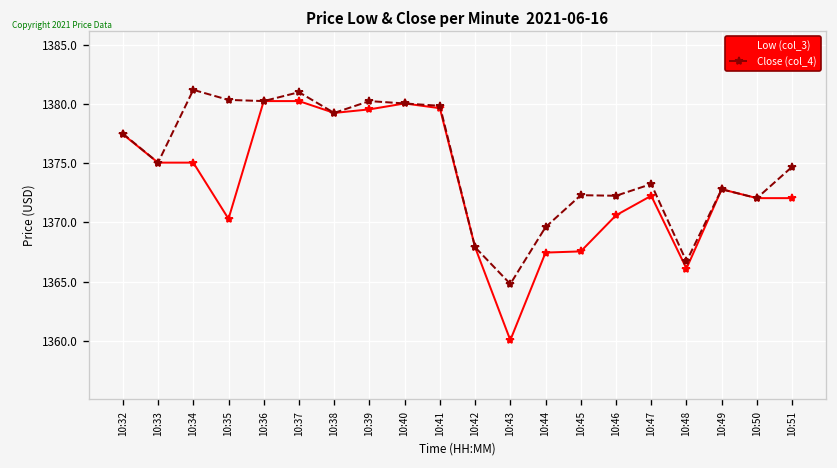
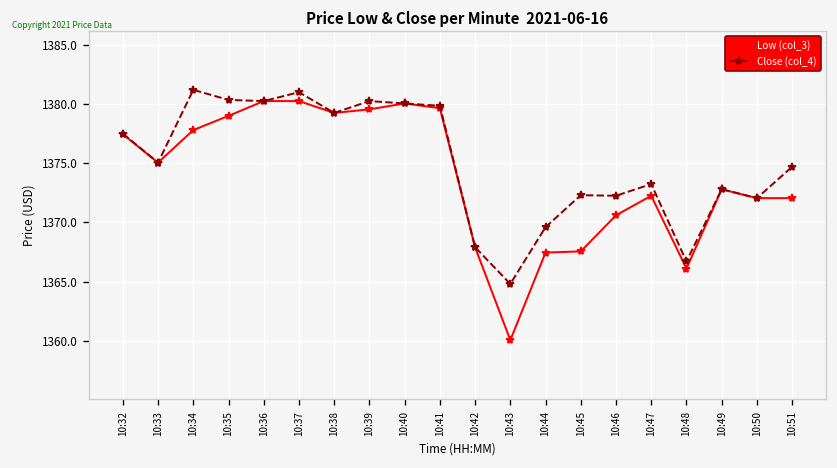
Low (col_3), 10:34: 1375 -> 1378
Low (col_3), 10:35: 1370 -> 1379
